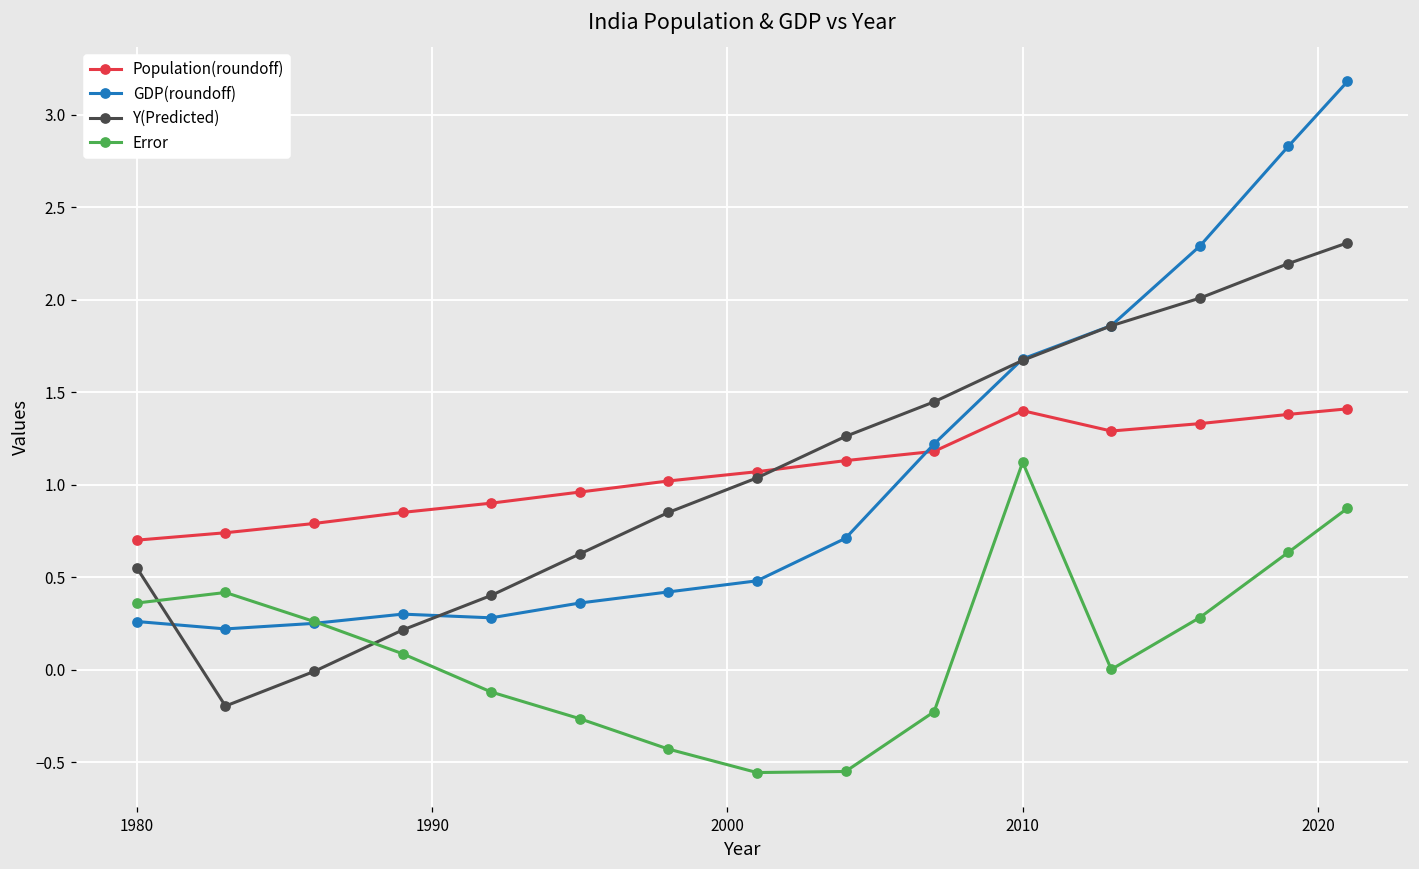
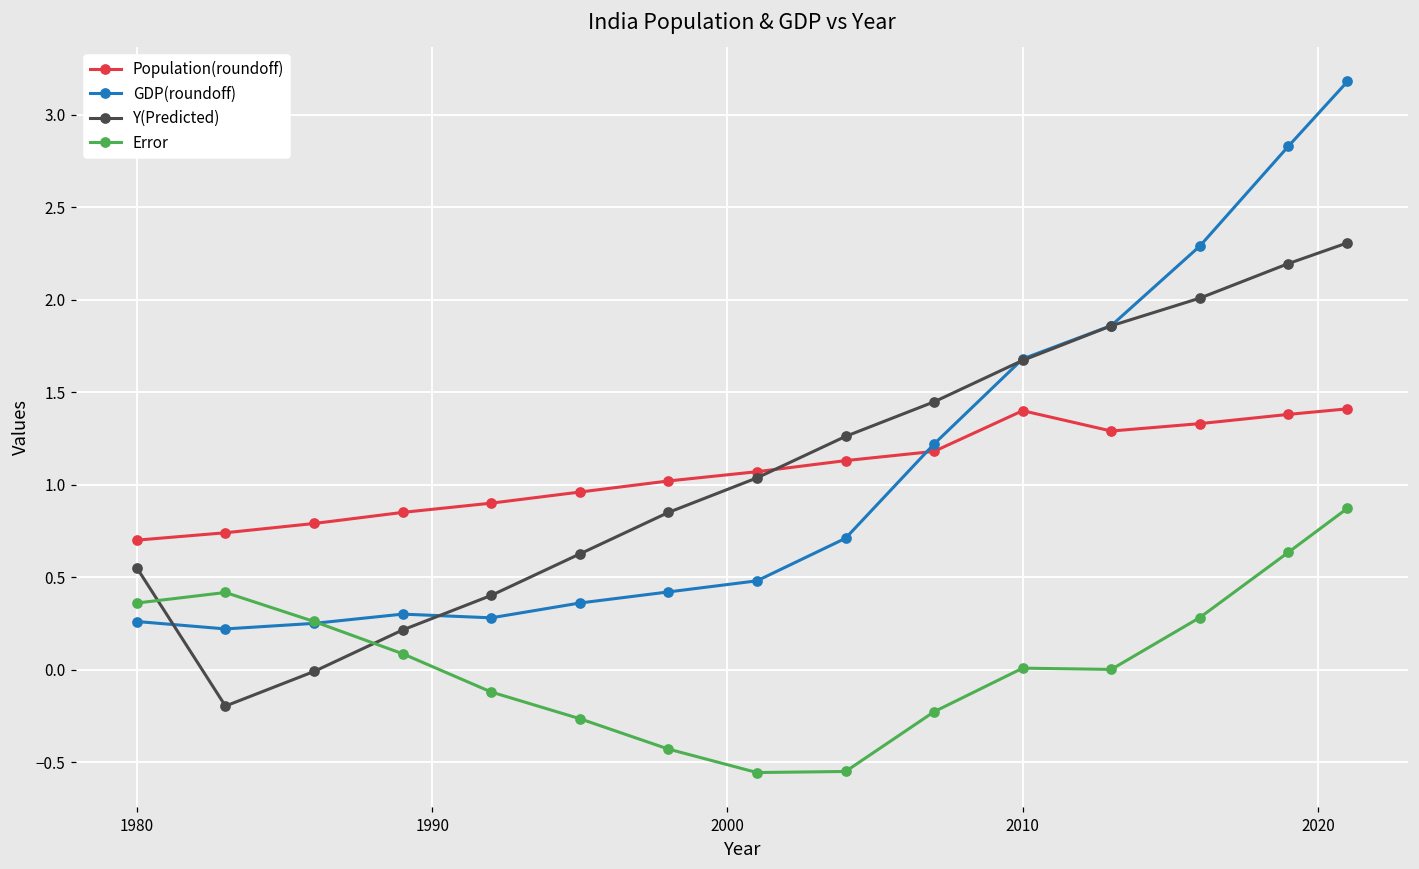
Error, 2010: 1.12 -> 0.01
